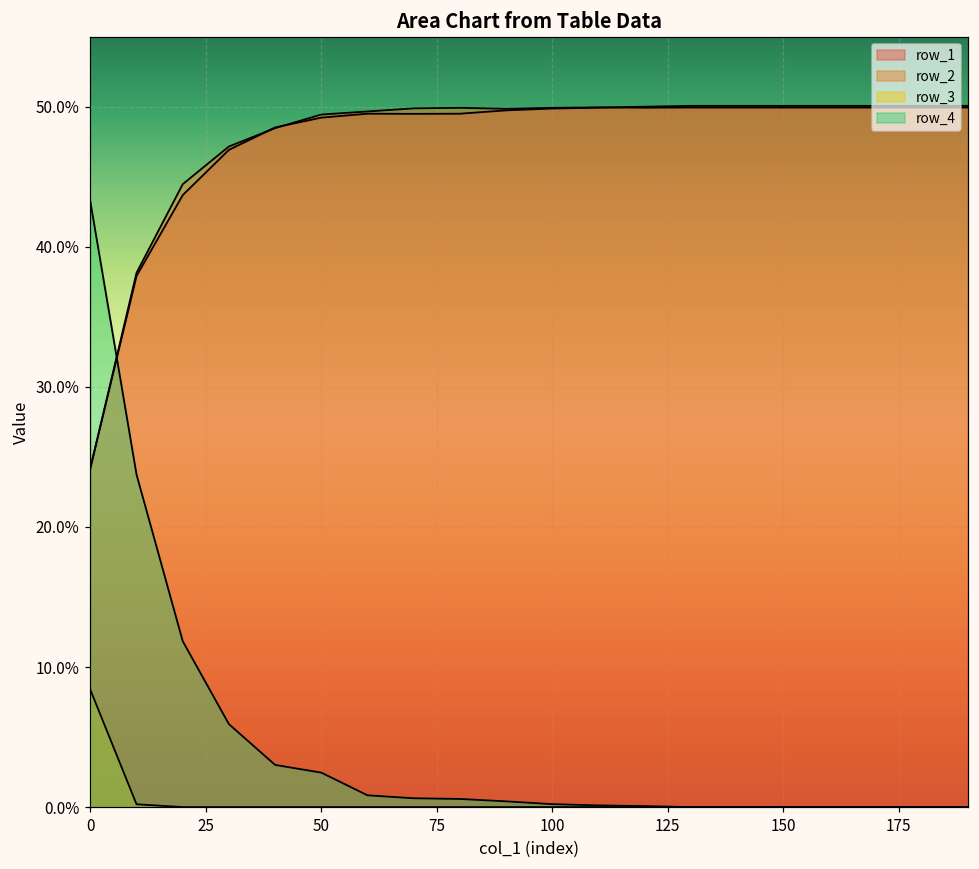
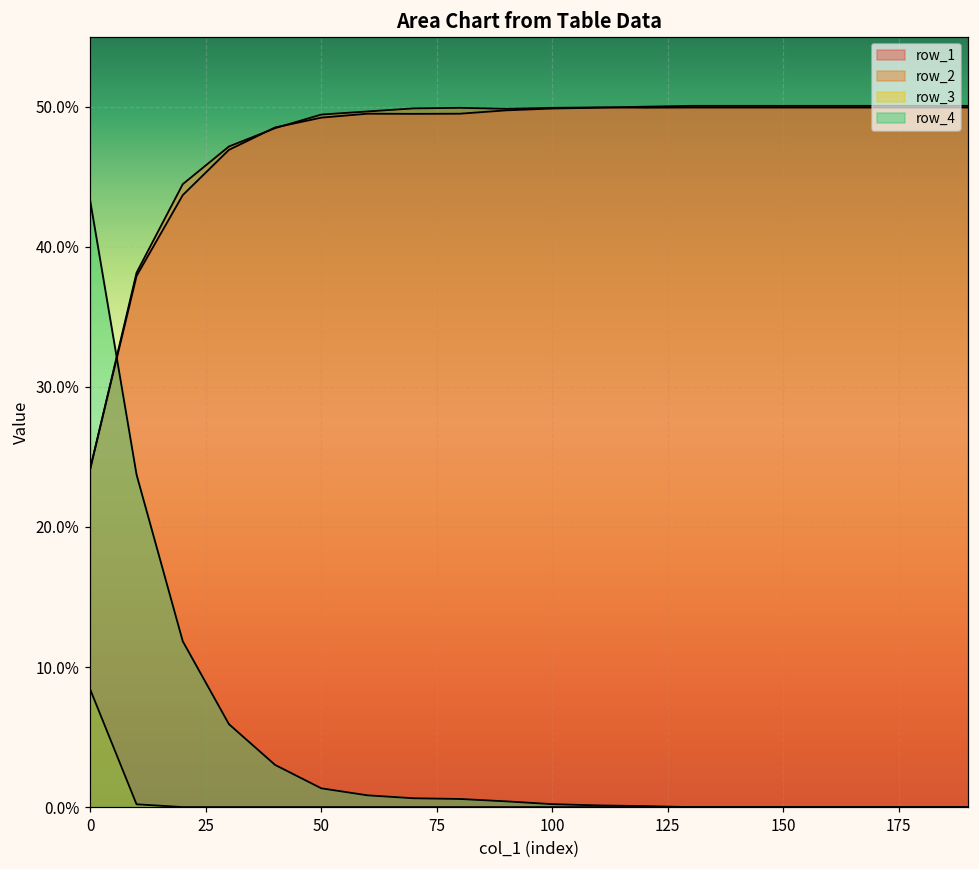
row_4, 50: 2.5% -> 1.3%
